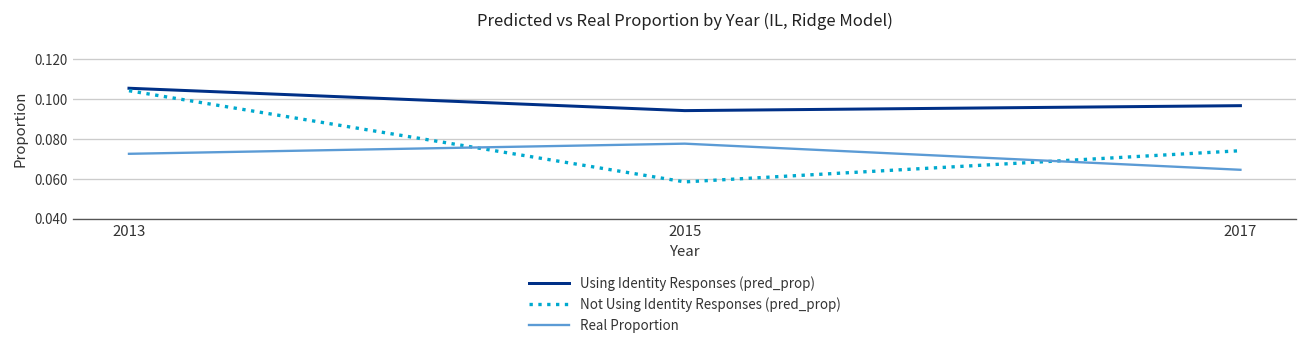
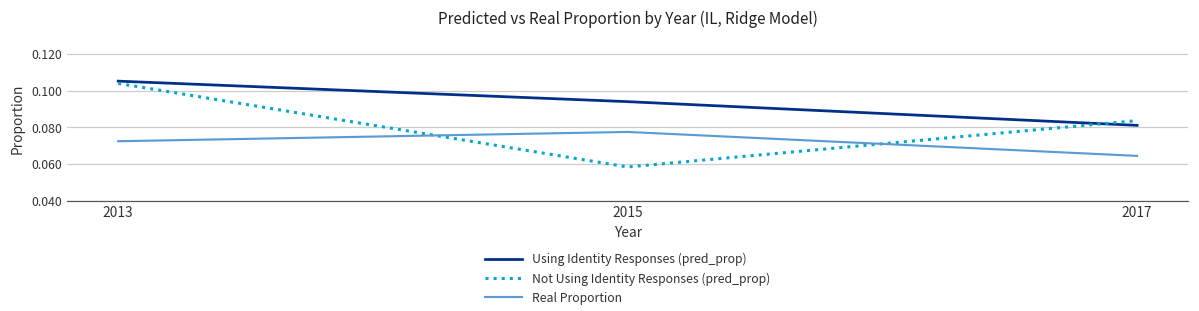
Using Identity Responses (pred_prop), 2017: 0.097 -> 0.081
Not Using Identity Responses (pred_prop), 2017: 0.074 -> 0.084
